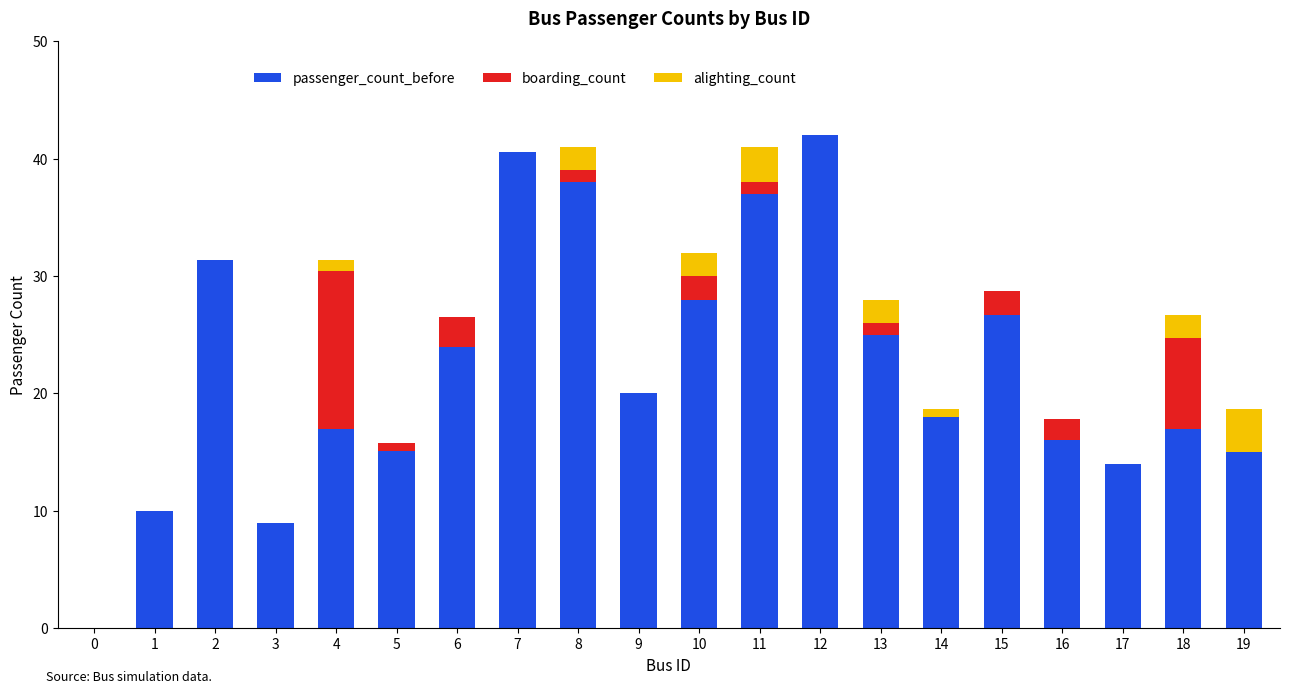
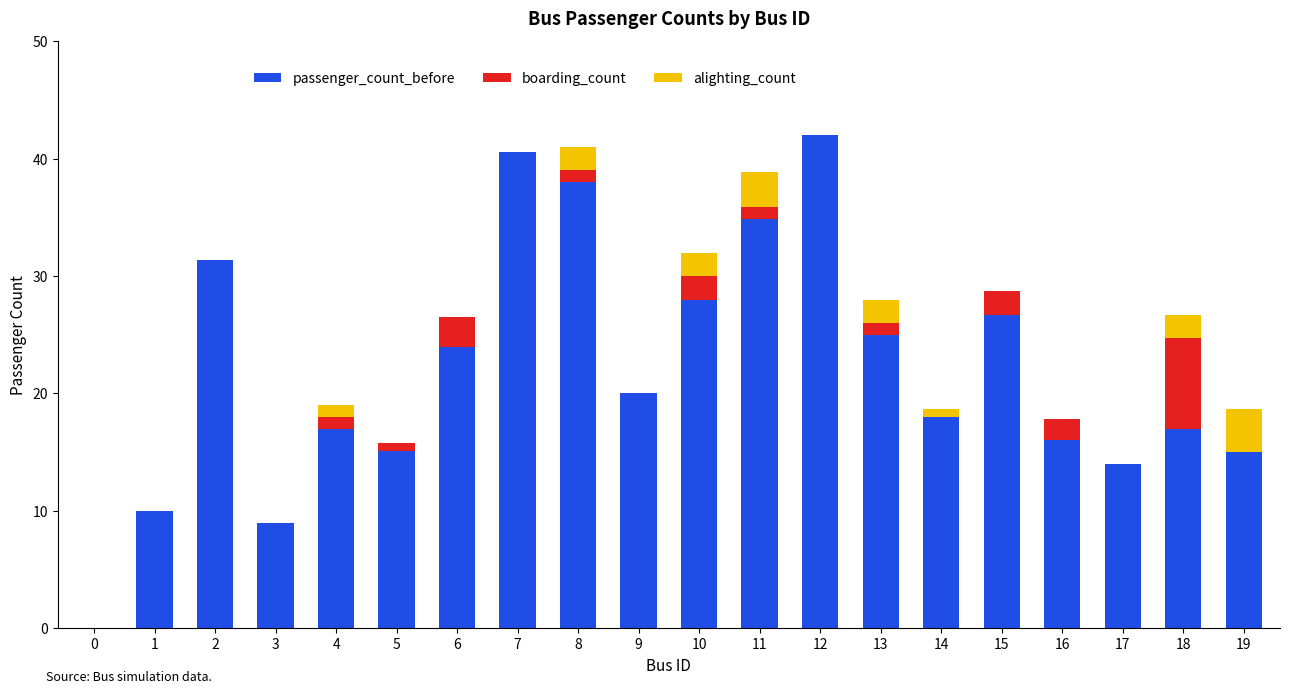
boarding_count, 4: 13.4 -> 1.0
passenger_count_before, 11: 37.0 -> 34.9
